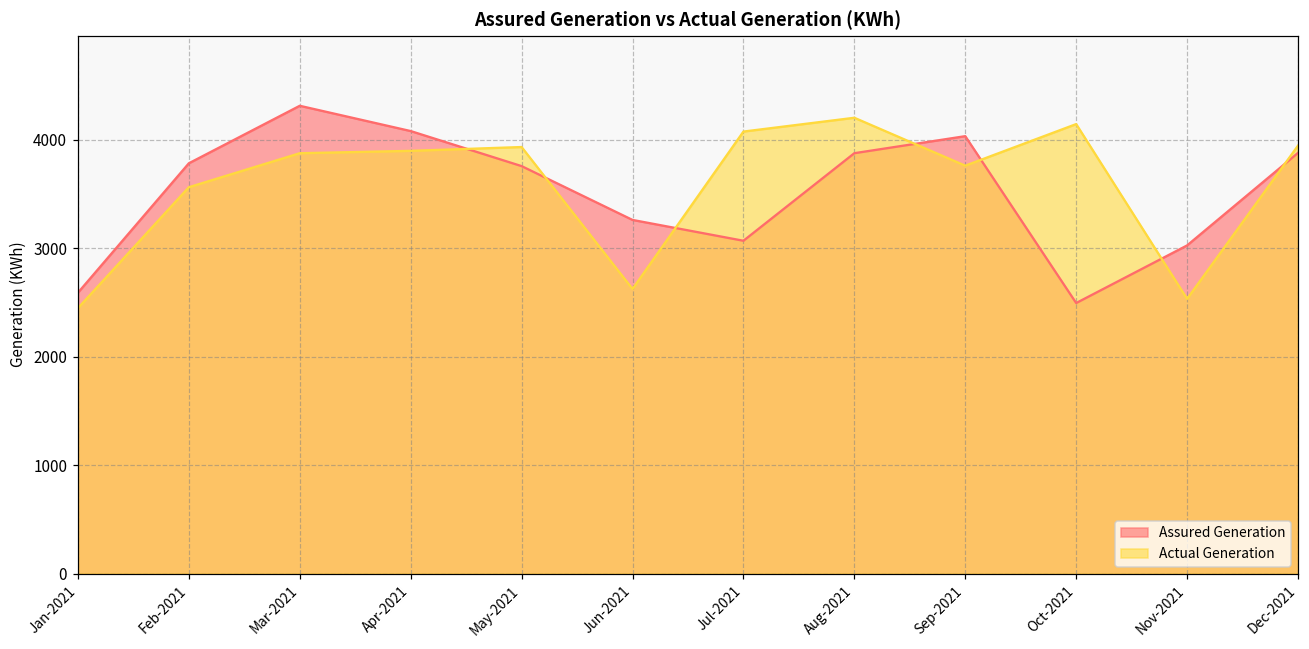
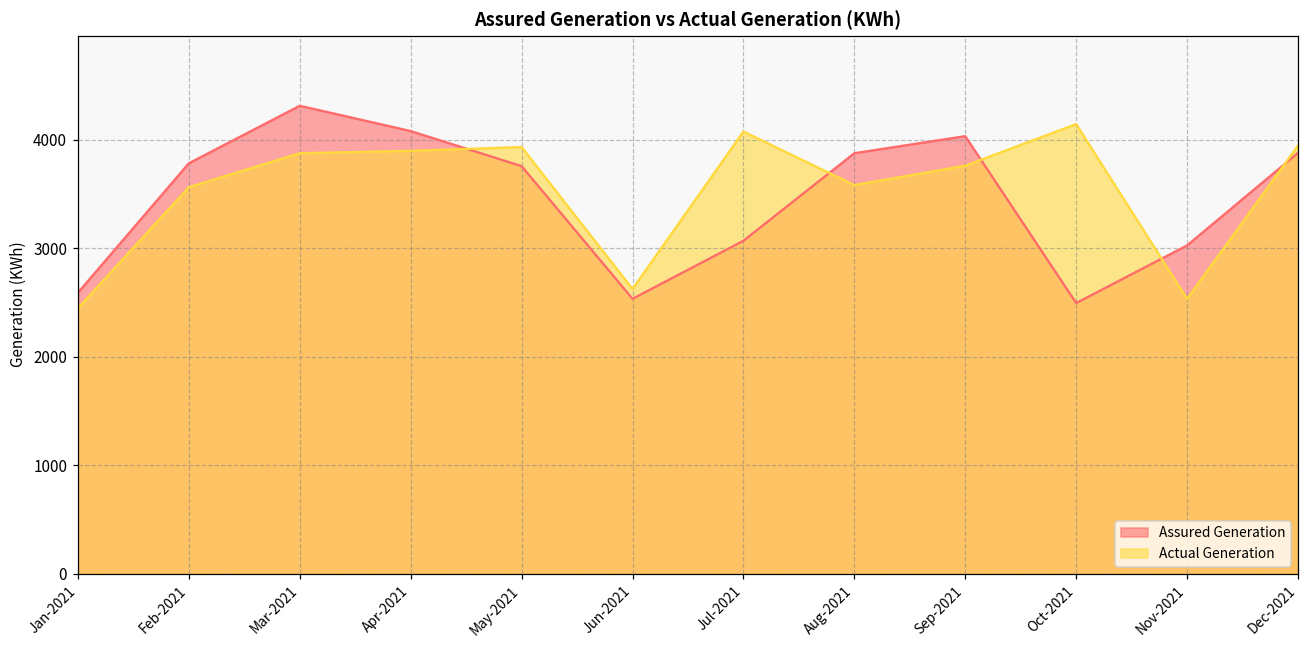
Assured Generation, Jun-2021: 3300 -> 2500
Actual Generation, Aug-2021: 4200 -> 3600
